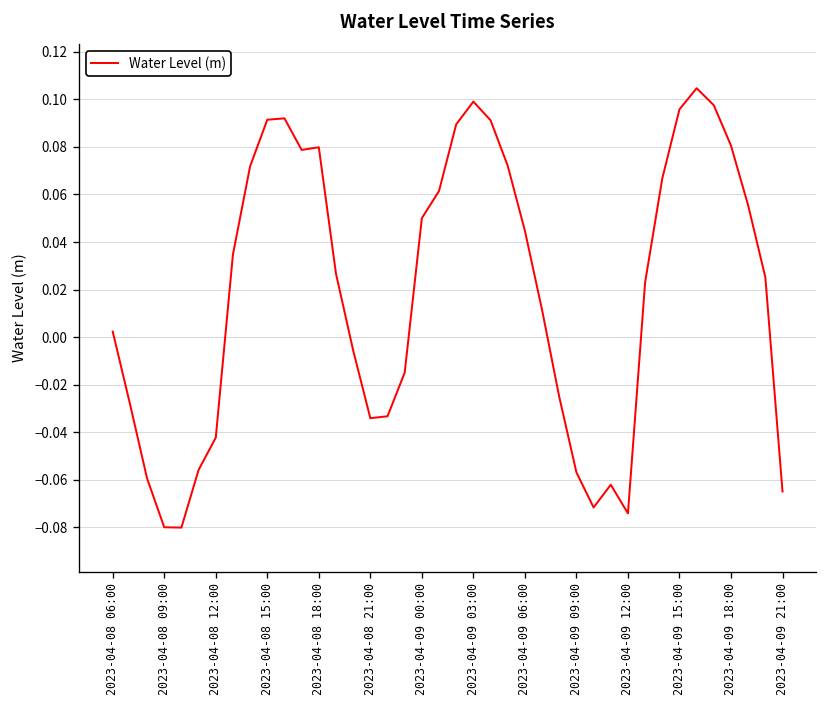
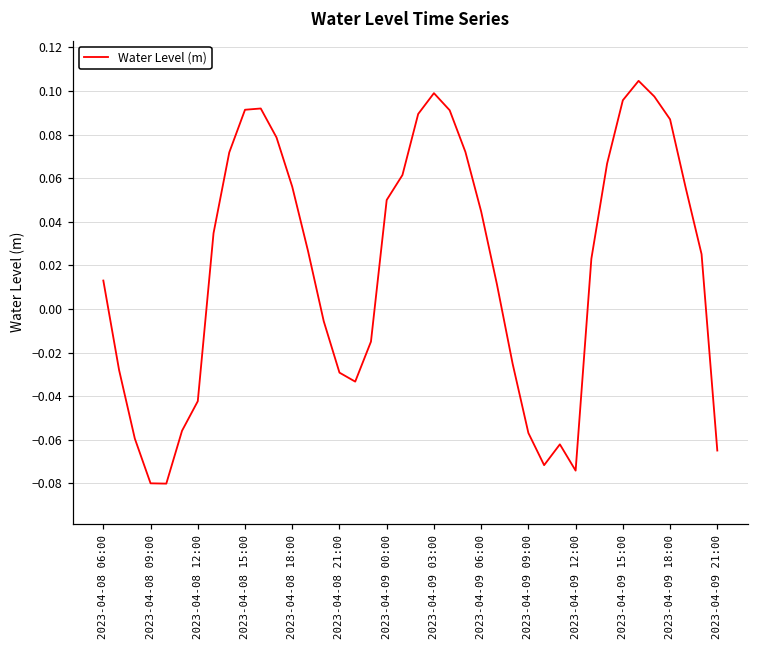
2023-04-08 06:00: 0.002 -> 0.013
2023-04-08 18:00: 0.080 -> 0.056
2023-04-08 21:00: -0.034 -> -0.029
2023-04-09 18:00: 0.081 -> 0.087
